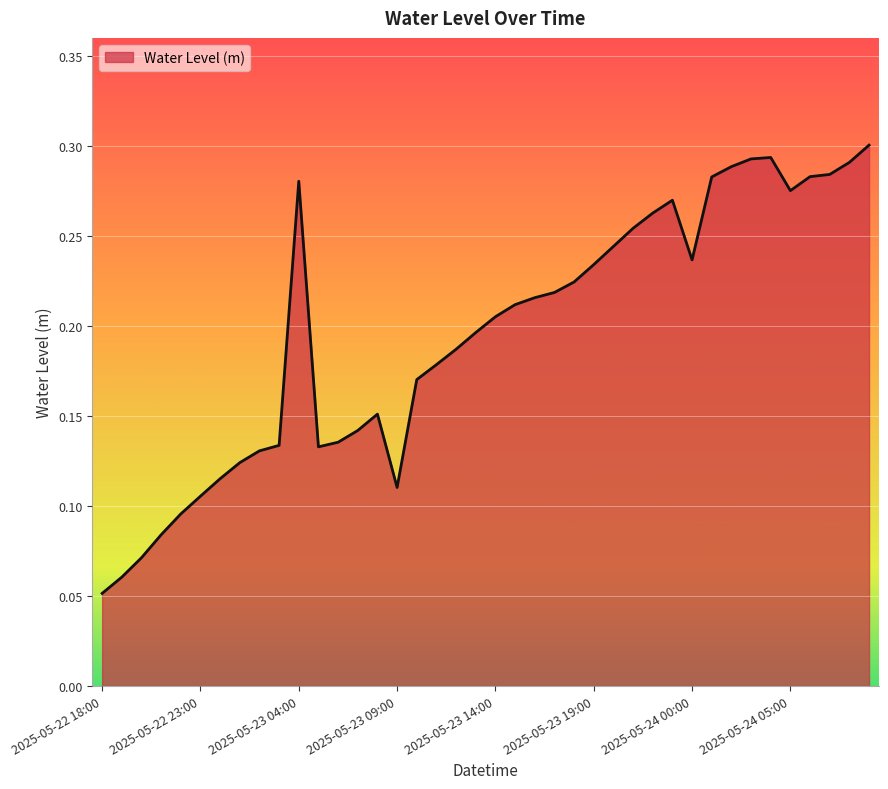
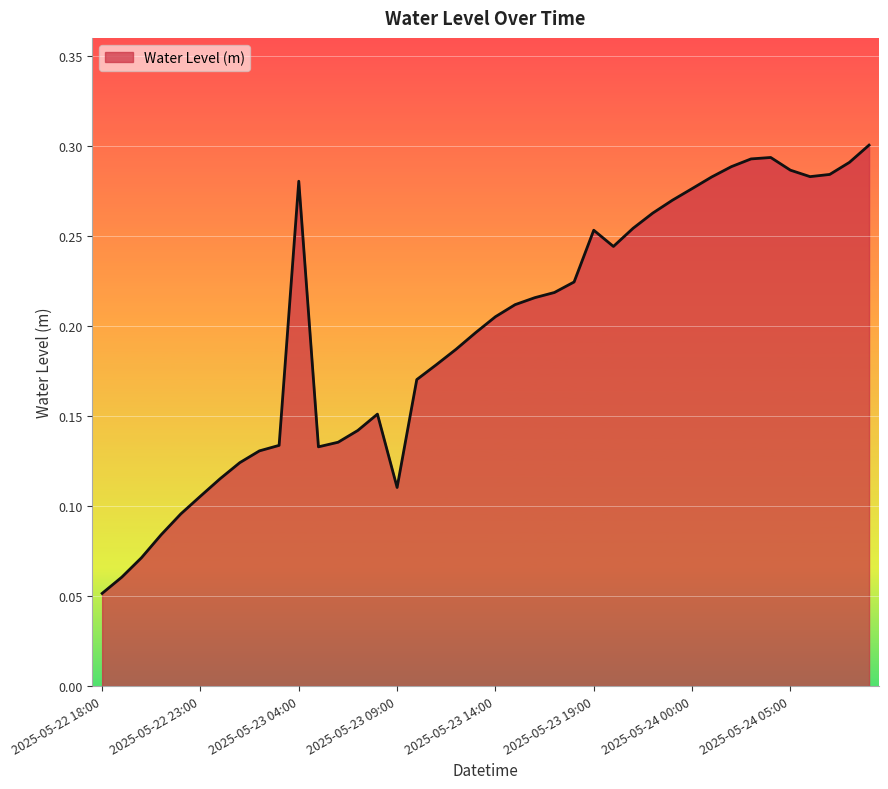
2025-05-23 19:00: 0.234 -> 0.253
2025-05-24 00:00: 0.237 -> 0.276
2025-05-24 05:00: 0.275 -> 0.287
